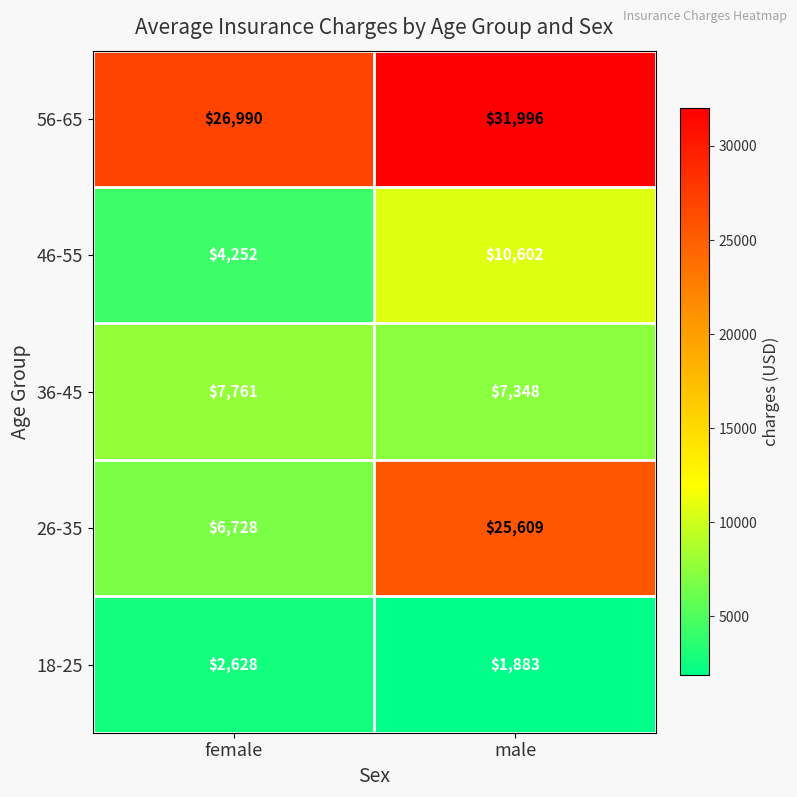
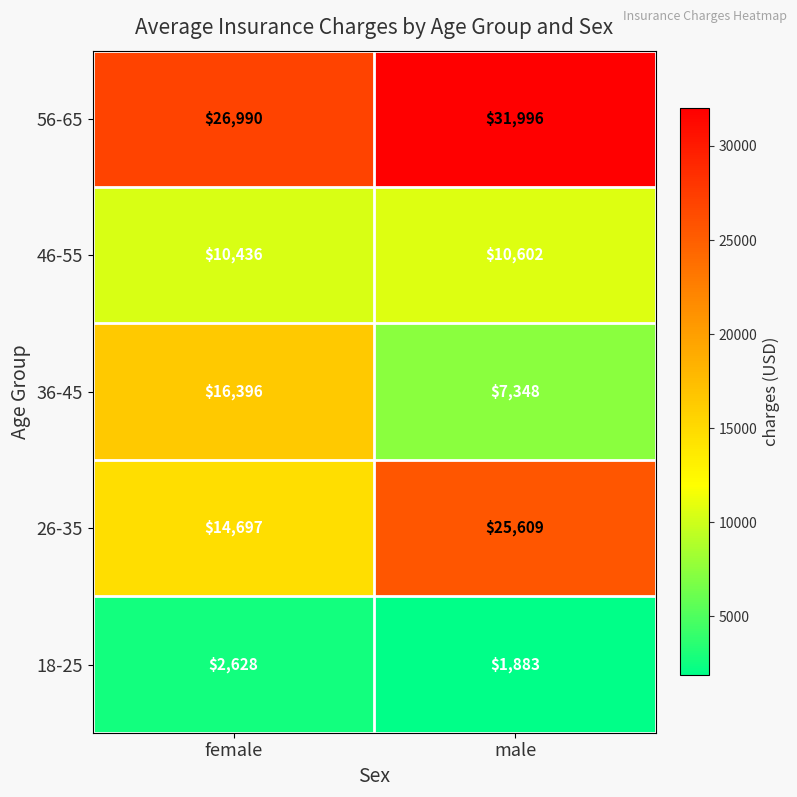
46-55, female: $4,252 -> $10,436
36-45, female: $7,761 -> $16,396
26-35, female: $6,728 -> $14,697
